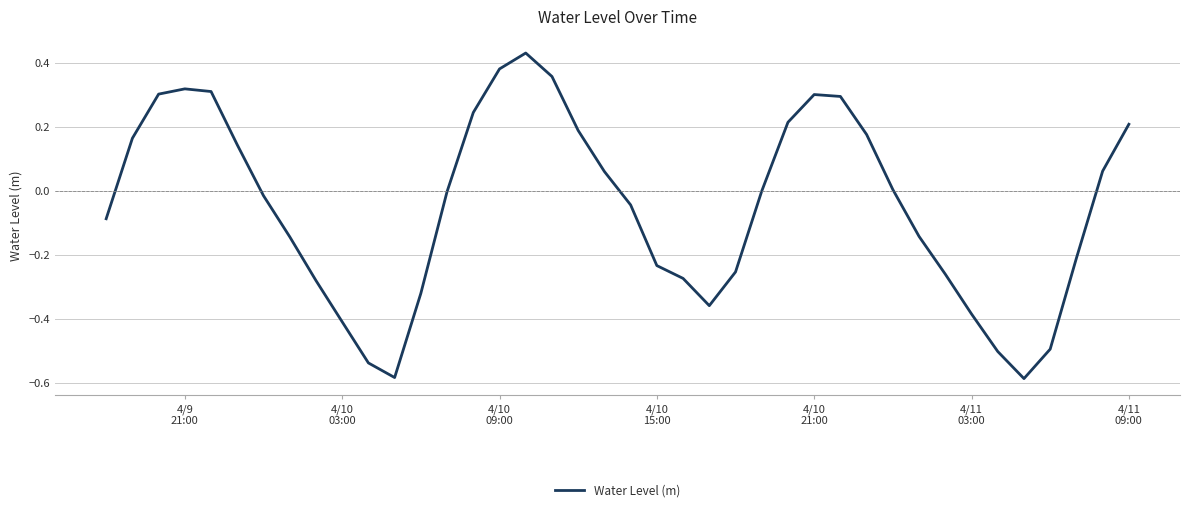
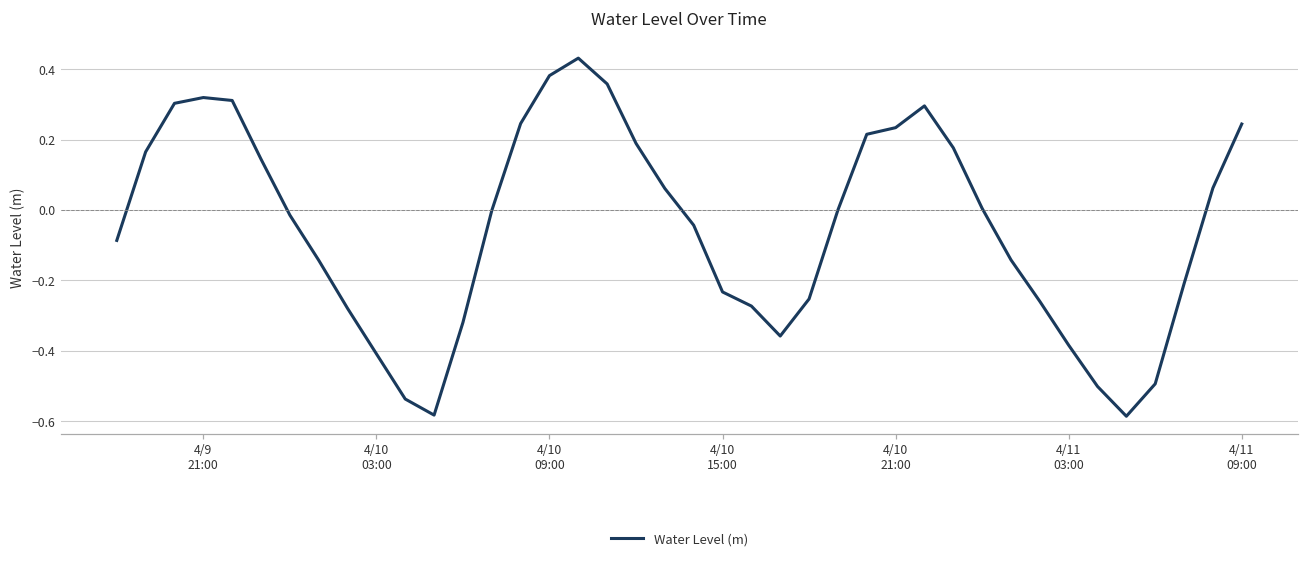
4/10 21:00: 0.30 -> 0.23
4/11 09:00: 0.21 -> 0.24
